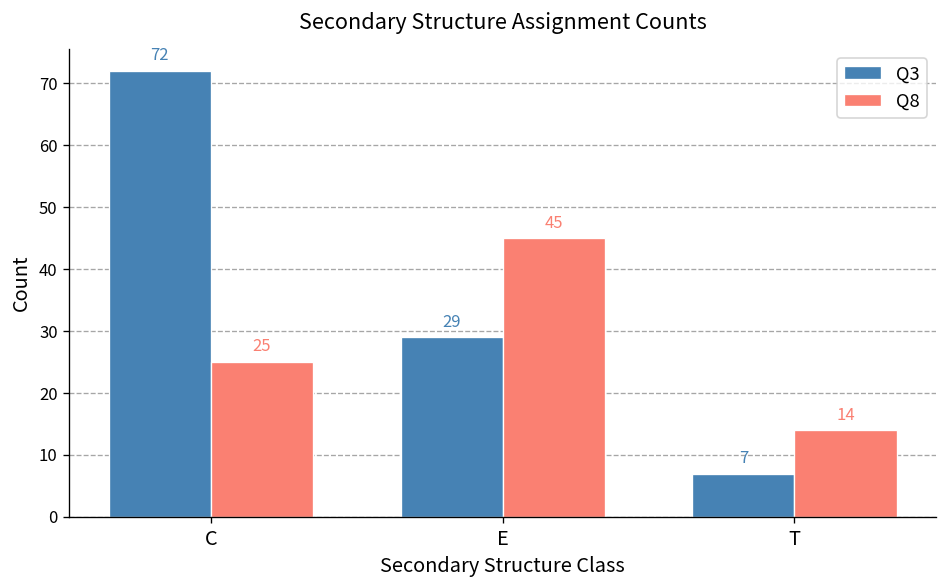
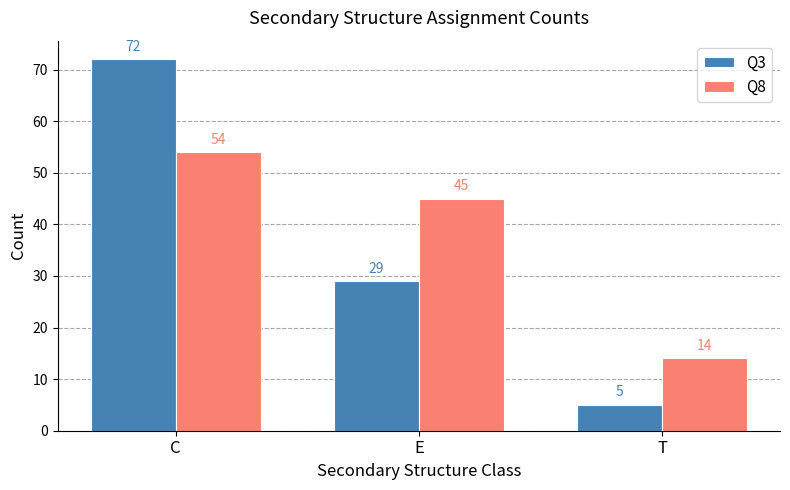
Q8, C: 25 -> 54
Q3, T: 7 -> 5
